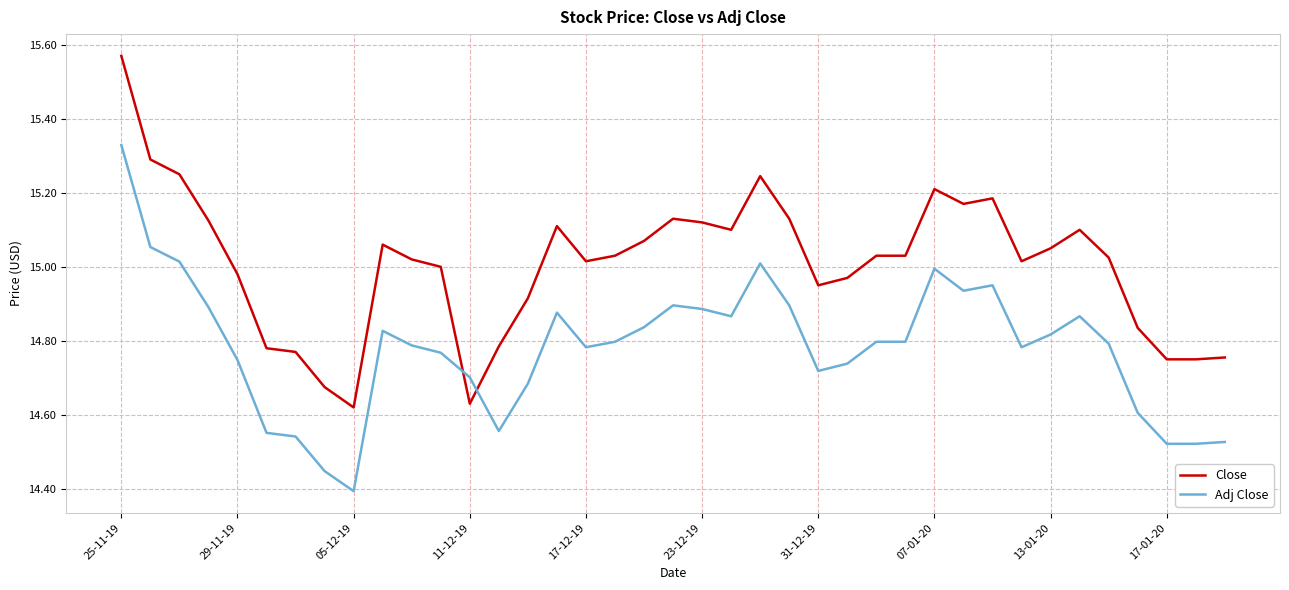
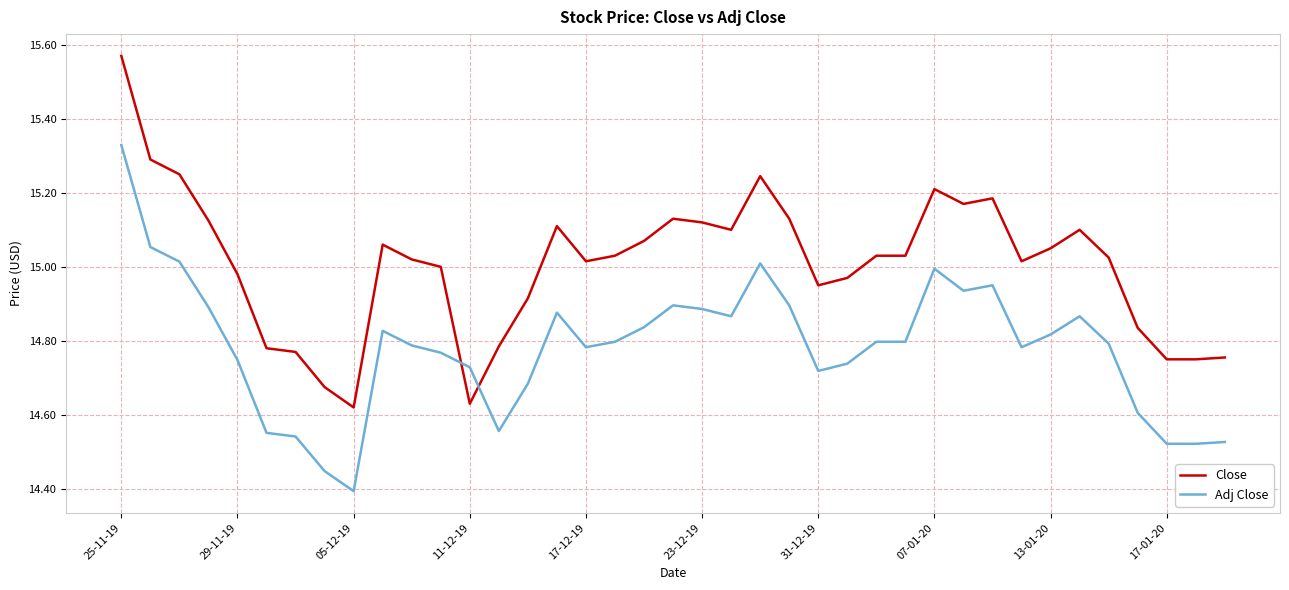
Adj Close, 11-12-19: 14.70 -> 14.73
